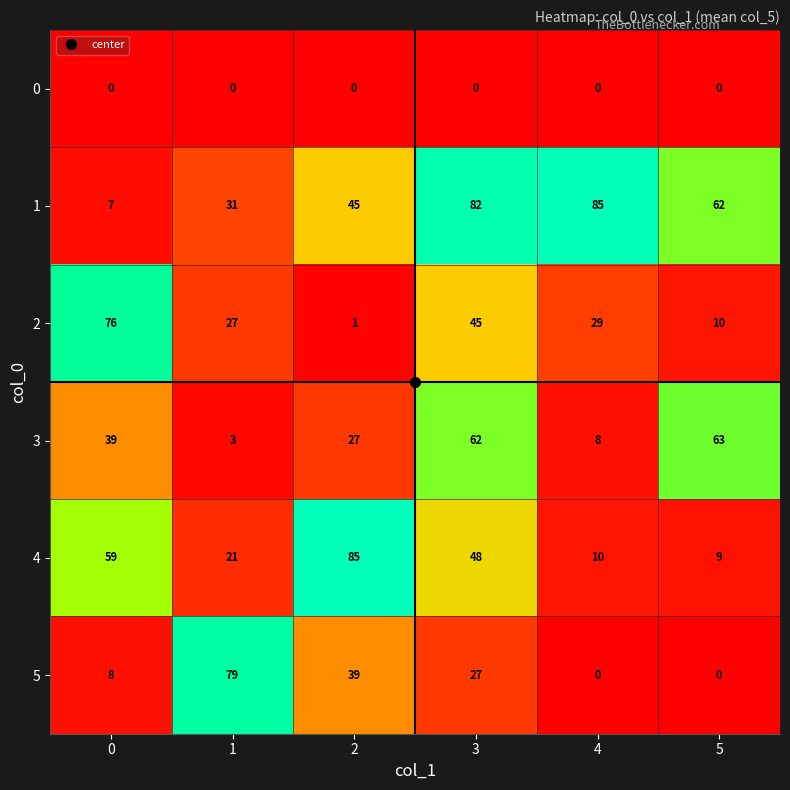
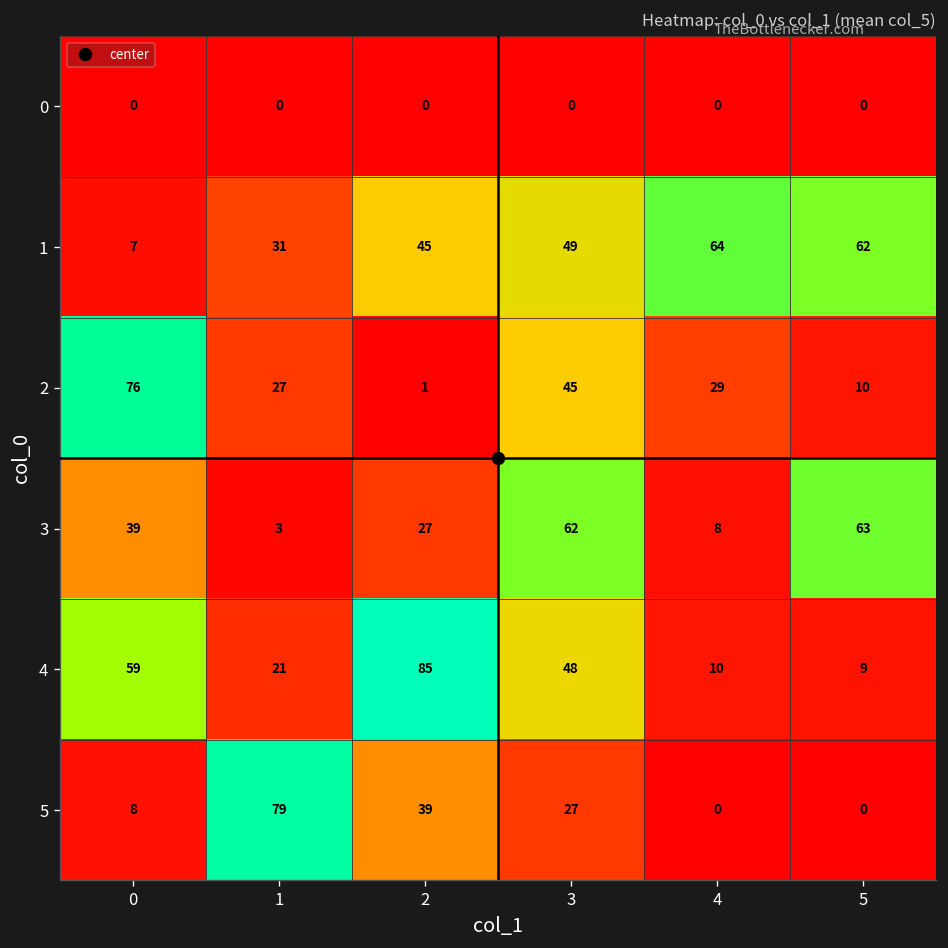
1, 3: 82 -> 49
1, 4: 85 -> 64
